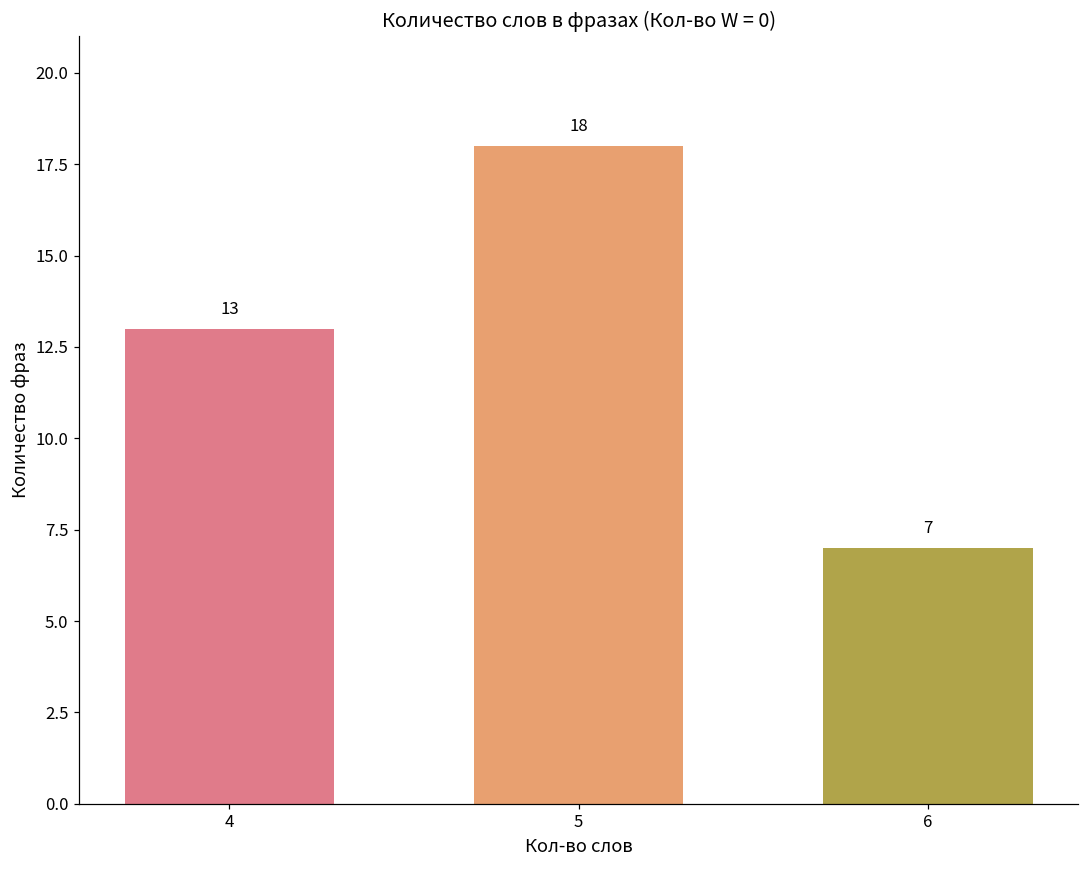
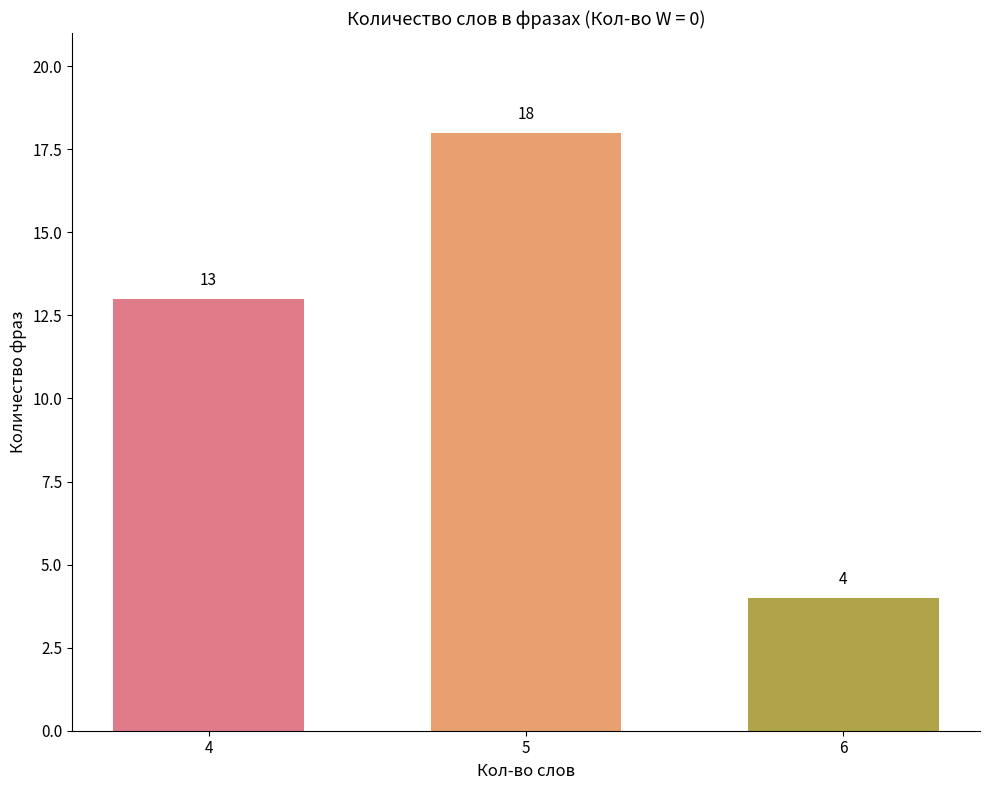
6: 7 -> 4
